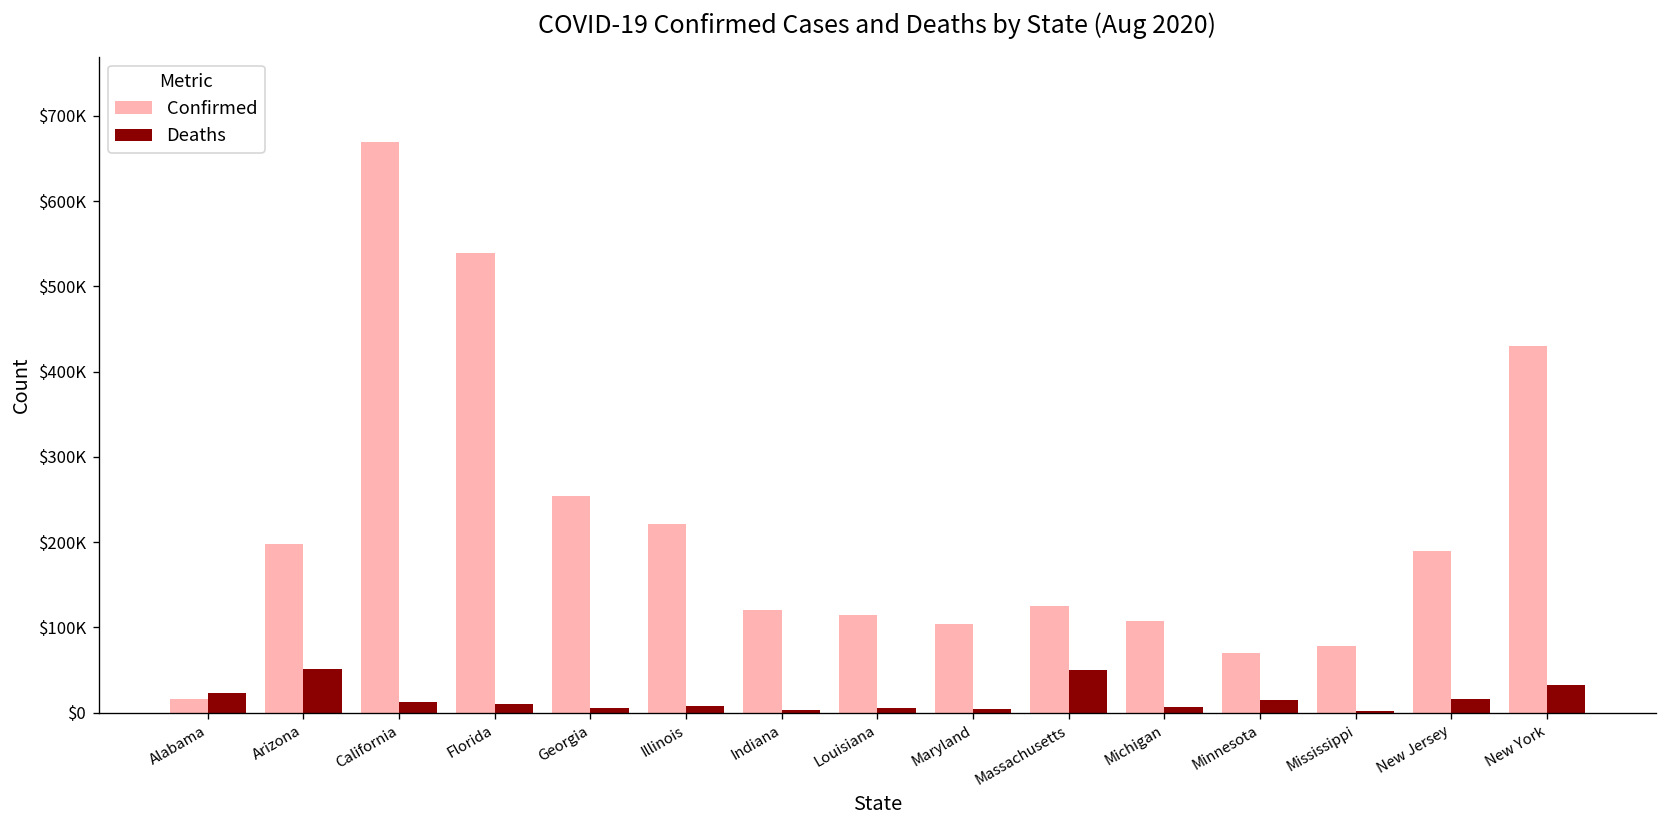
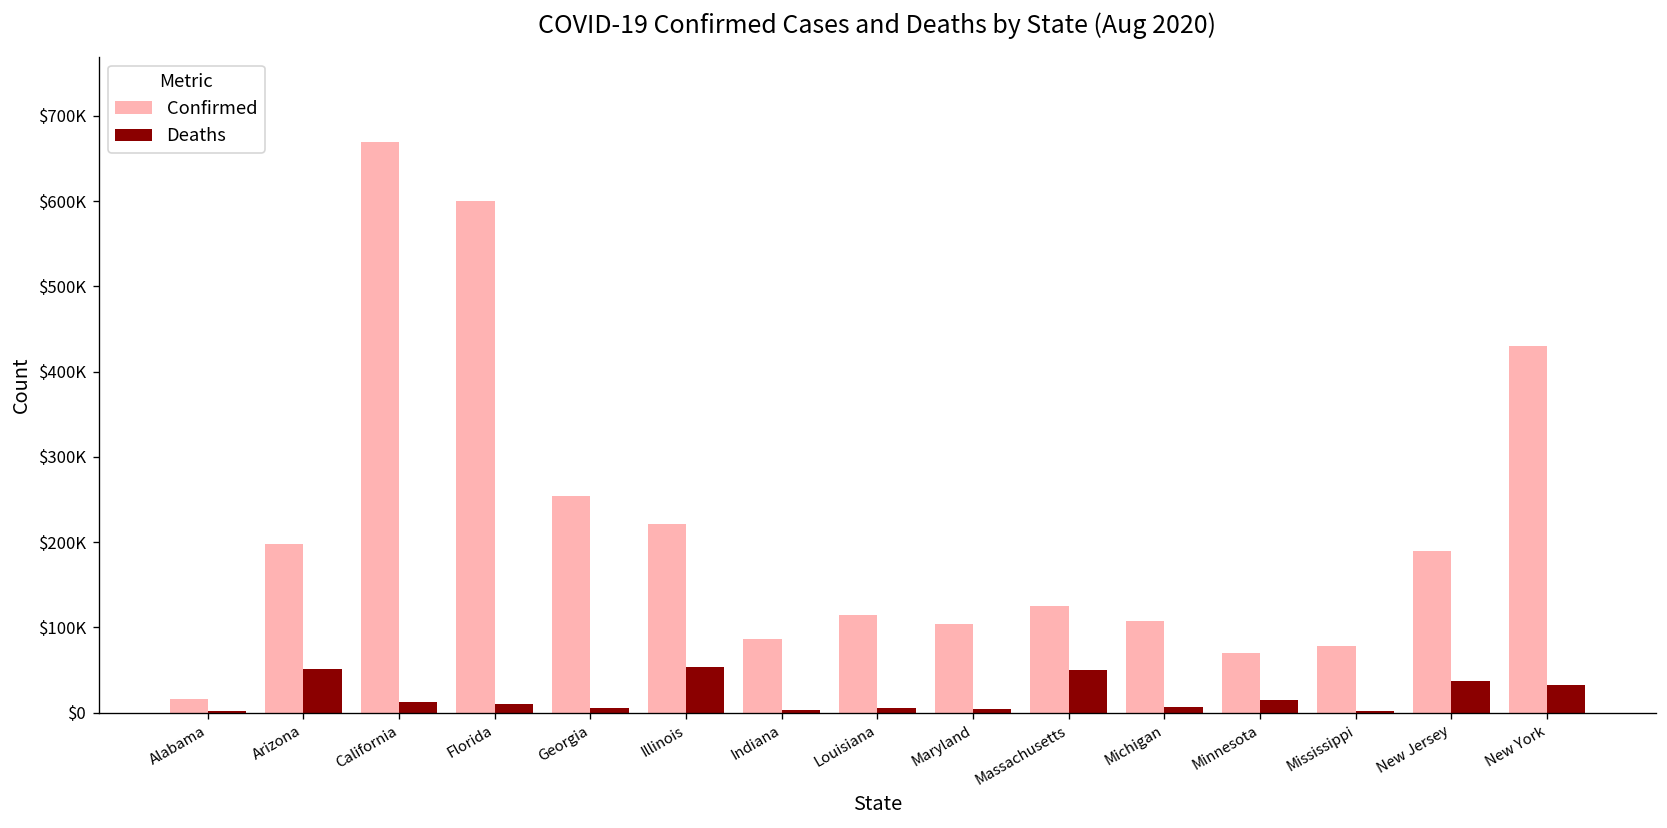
Deaths, Alabama: $20000 -> $0
Confirmed, Florida: $540000 -> $600000
Deaths, Illinois: $10000 -> $50000
Confirmed, Indiana: $120000 -> $90000
Deaths, New Jersey: $20000 -> $40000
